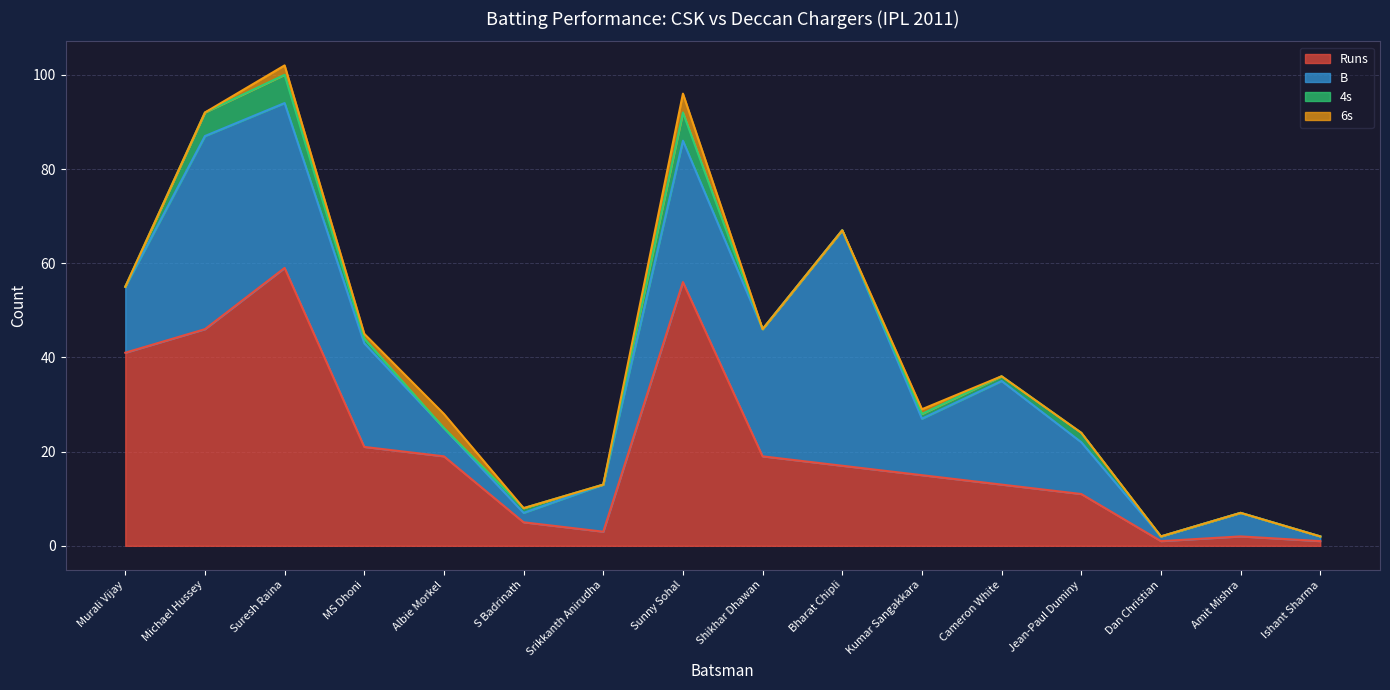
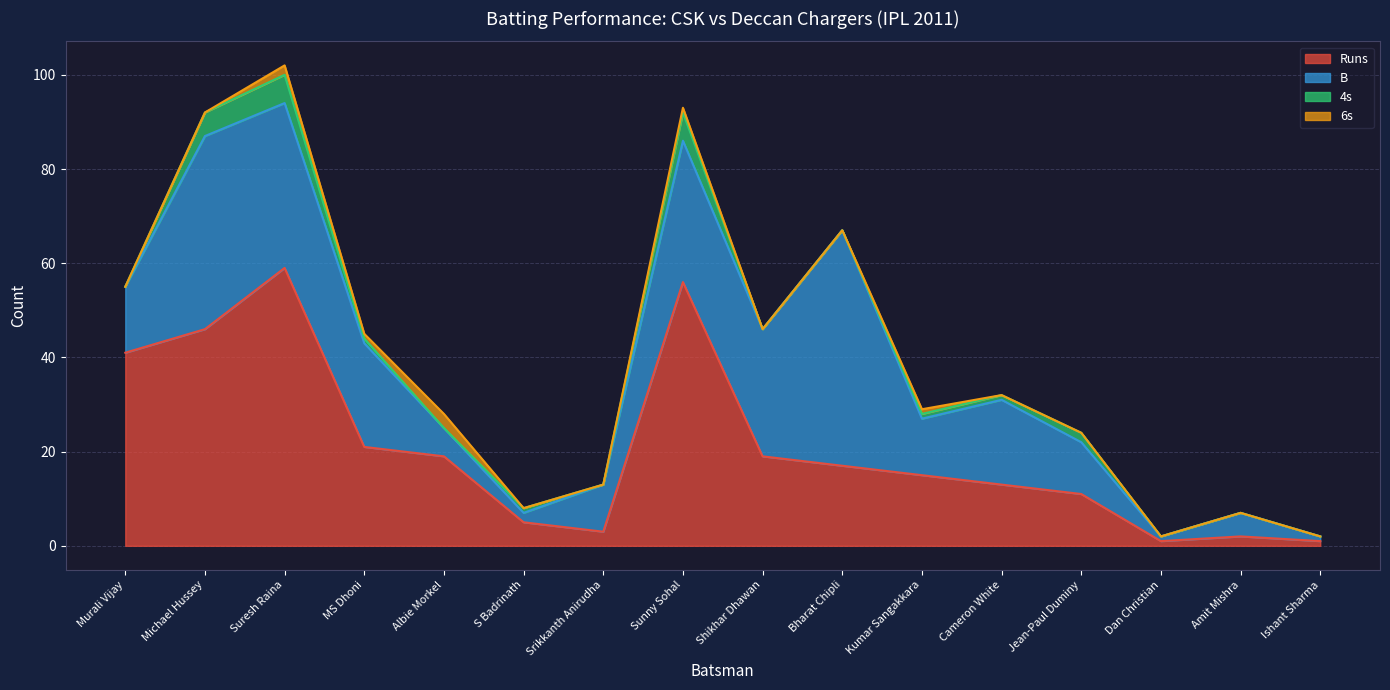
6s, Sunny Sohal: 4 -> 1
B, Cameron White: 22 -> 18
